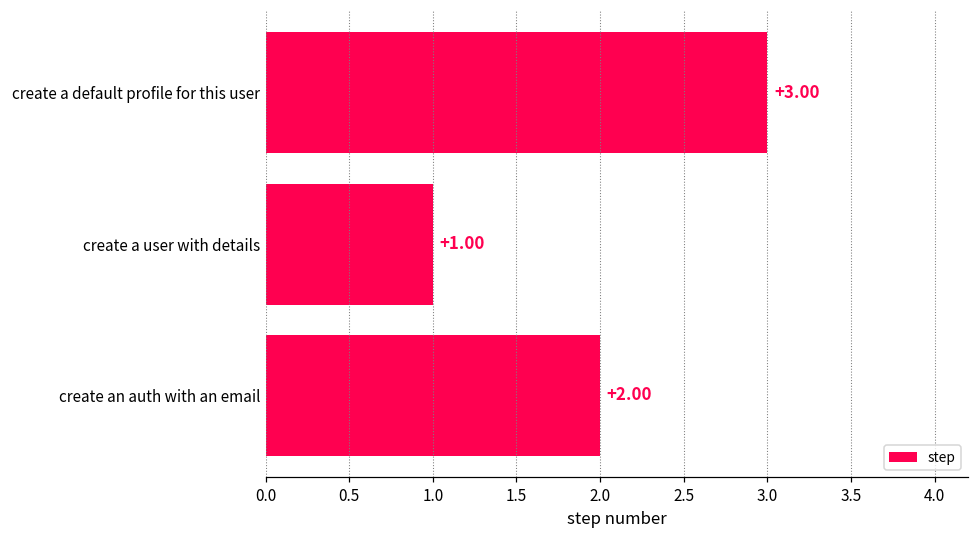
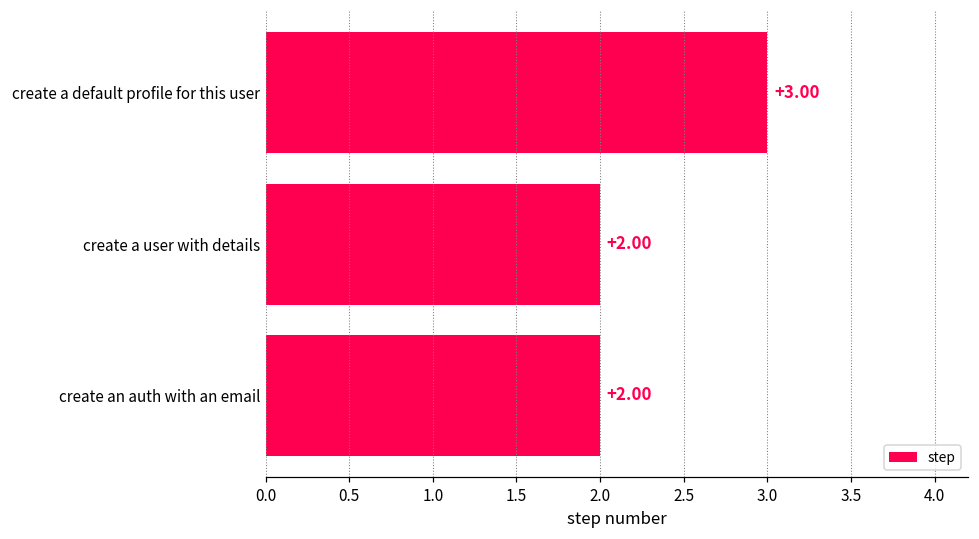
create a user with details: +1.00 -> +2.00
